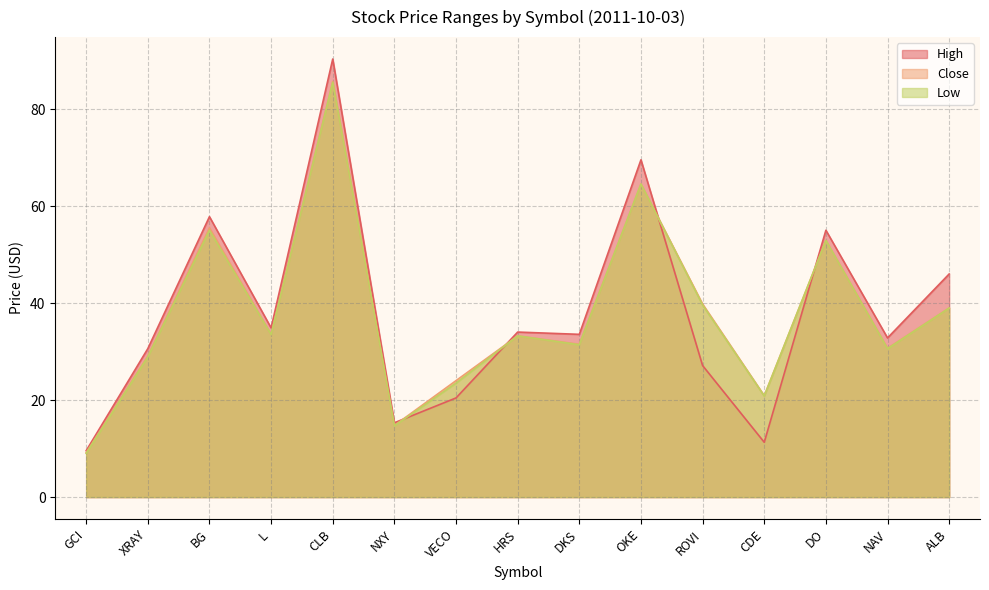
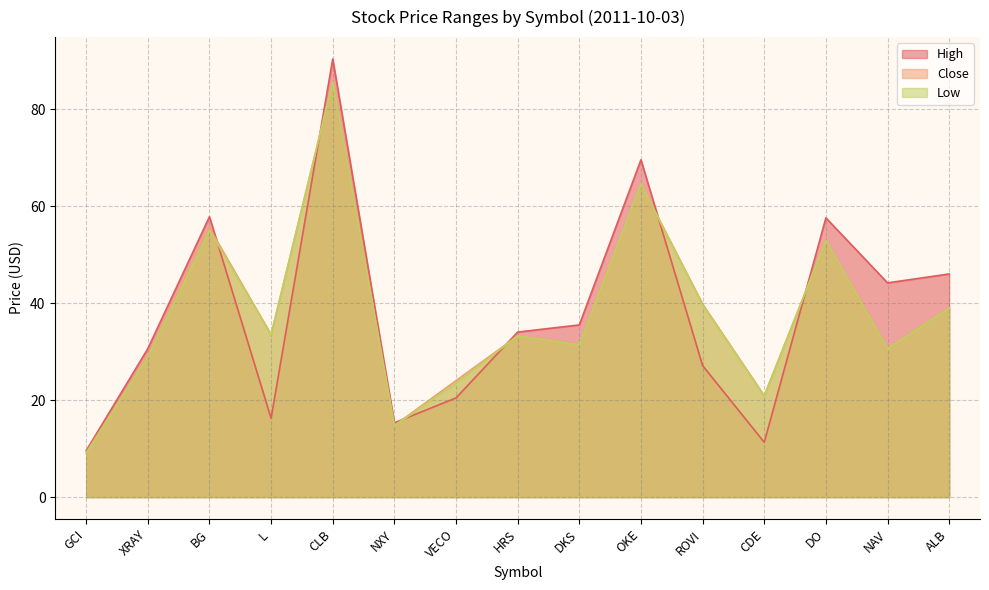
High, L: 35 -> 16
High, DKS: 34 -> 35
High, DO: 55 -> 58
High, NAV: 33 -> 44
